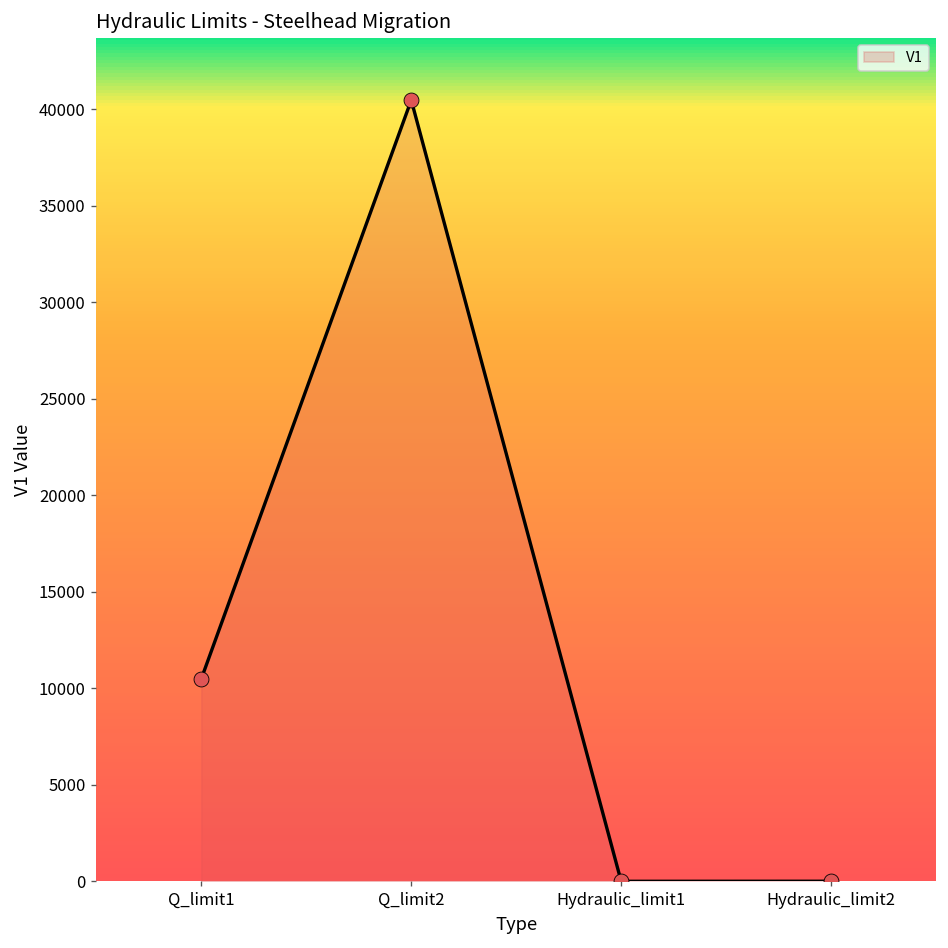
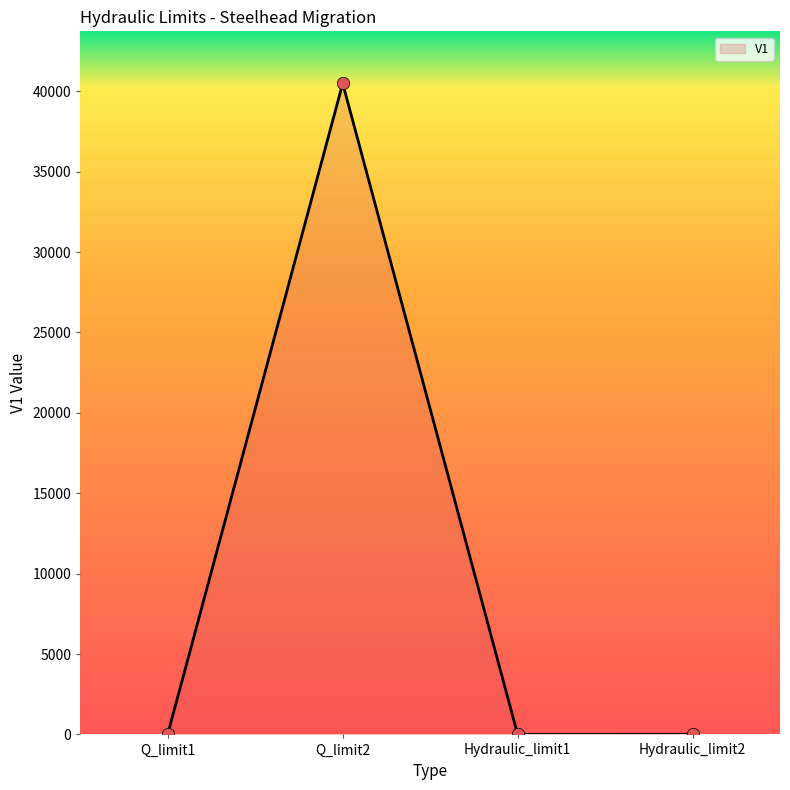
Q_limit1: 10500 -> 0
